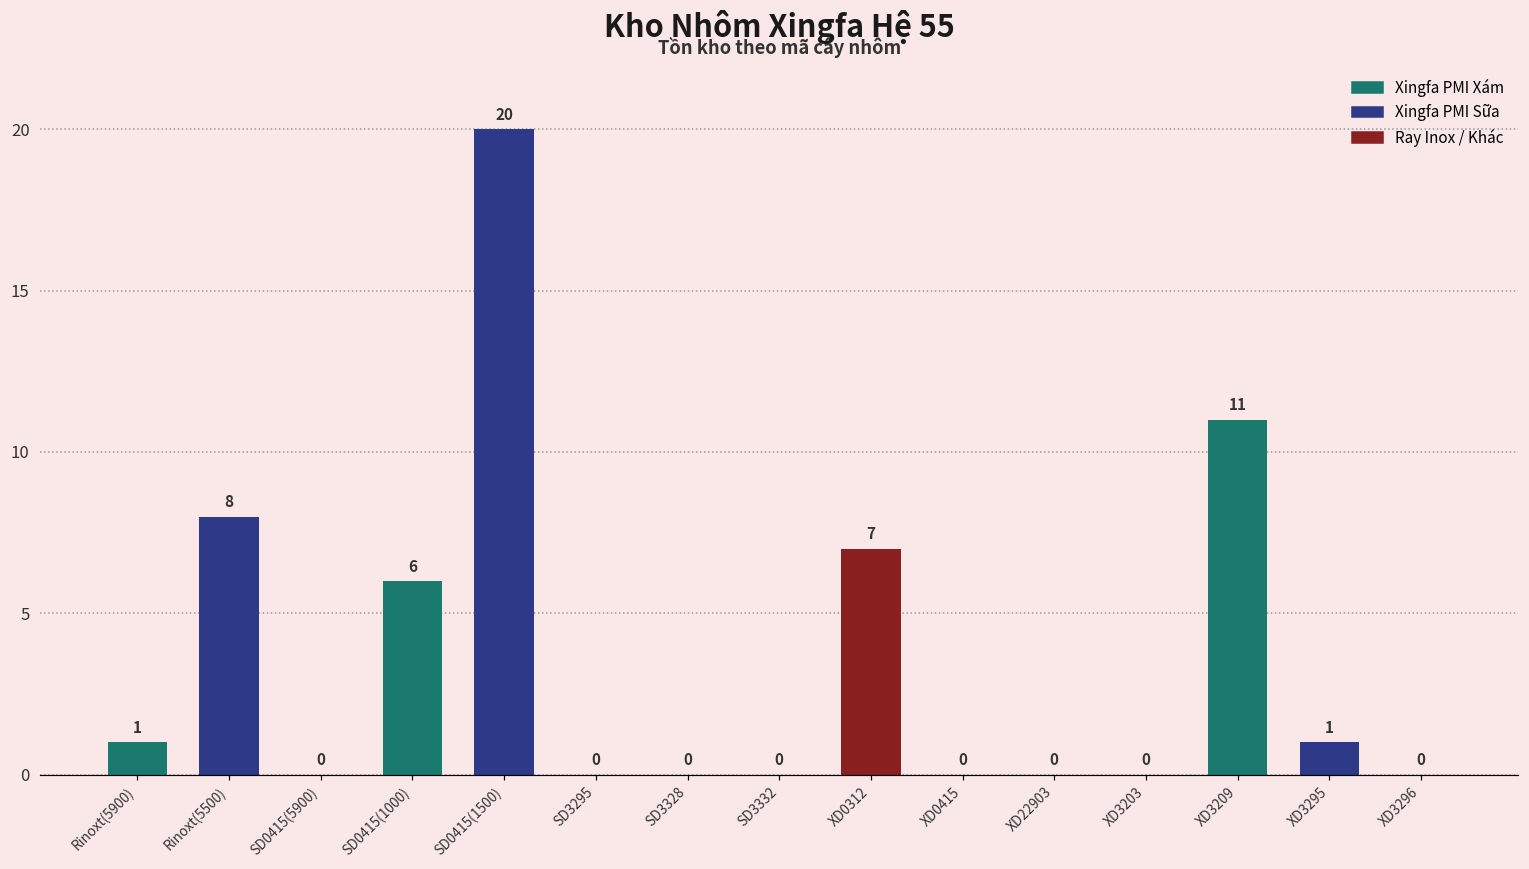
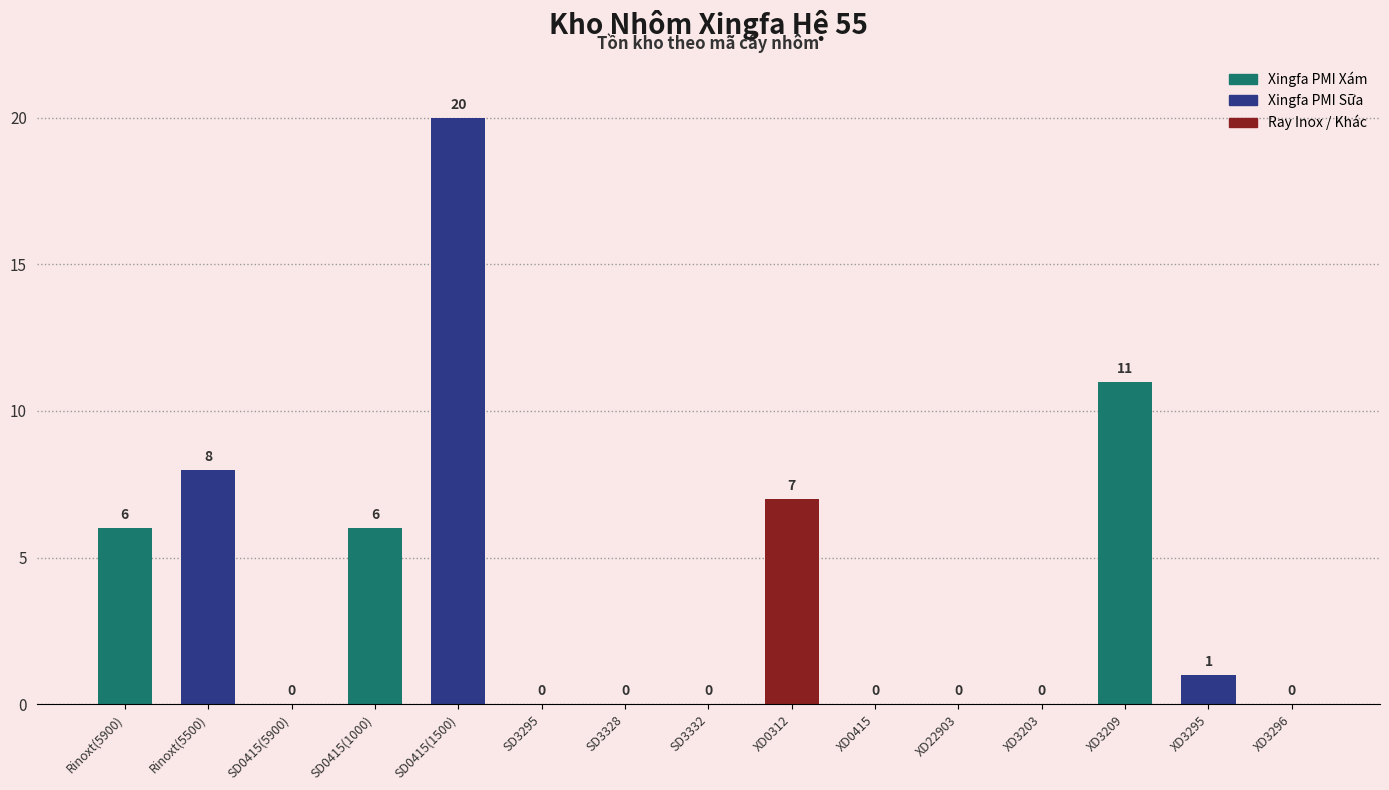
Rinoxt(5900): 1 -> 6
